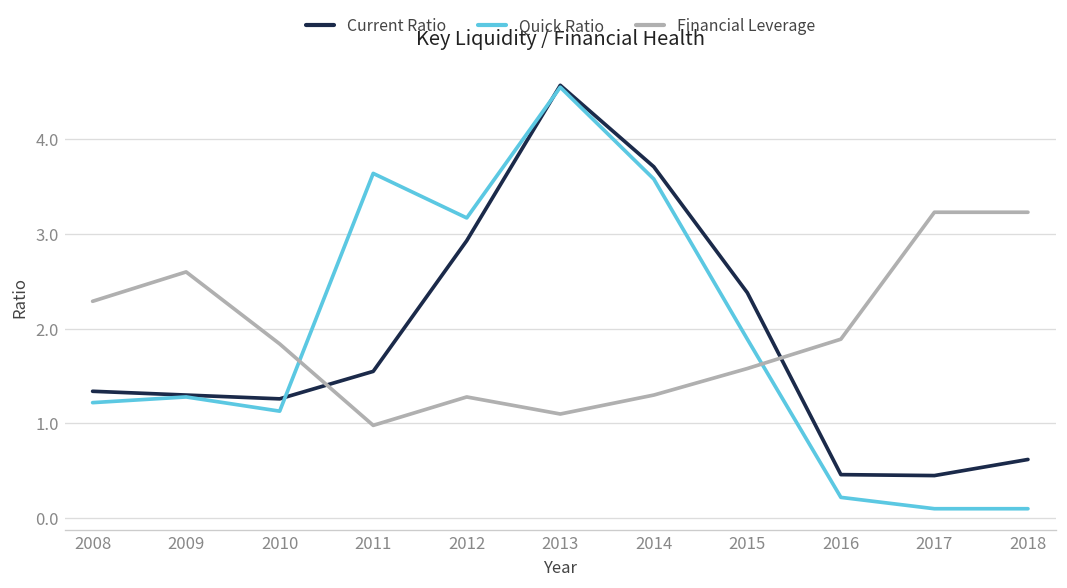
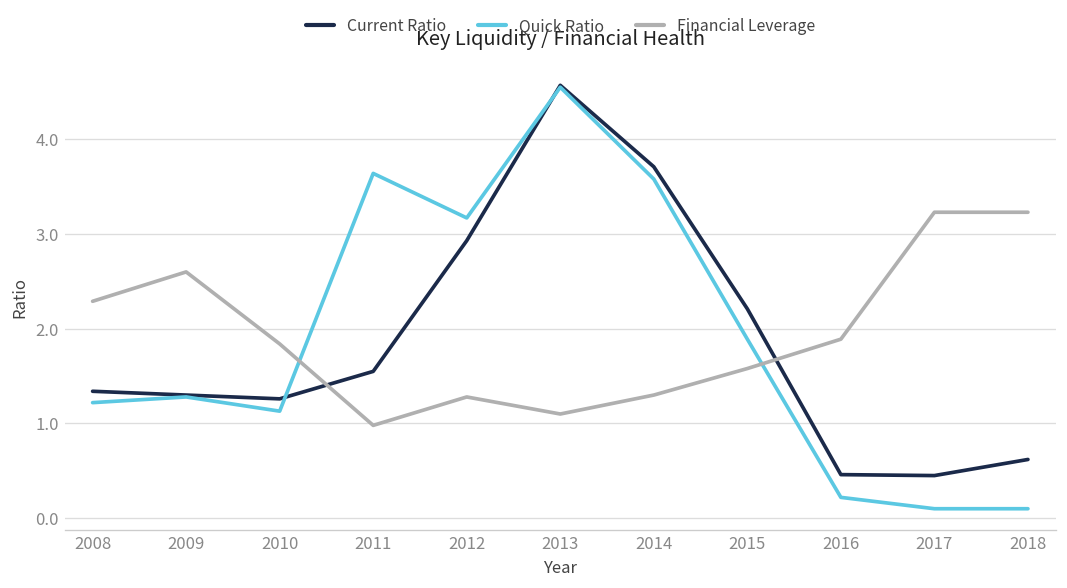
Current Ratio, 2015: 2.4 -> 2.2
